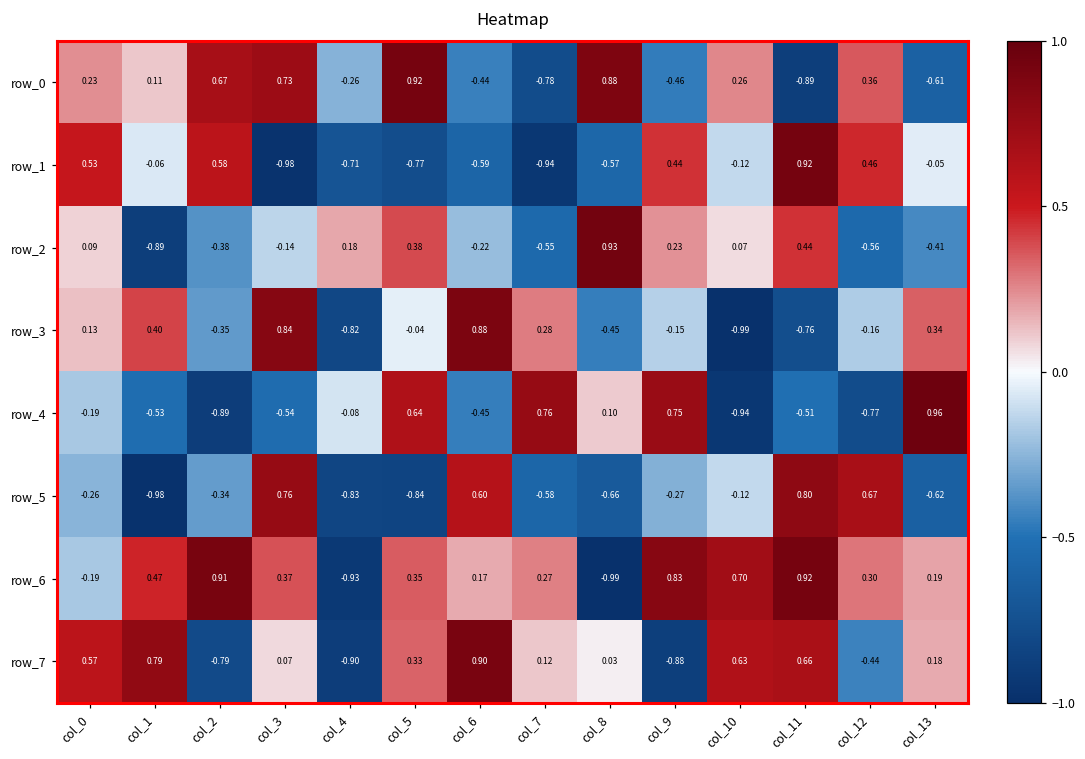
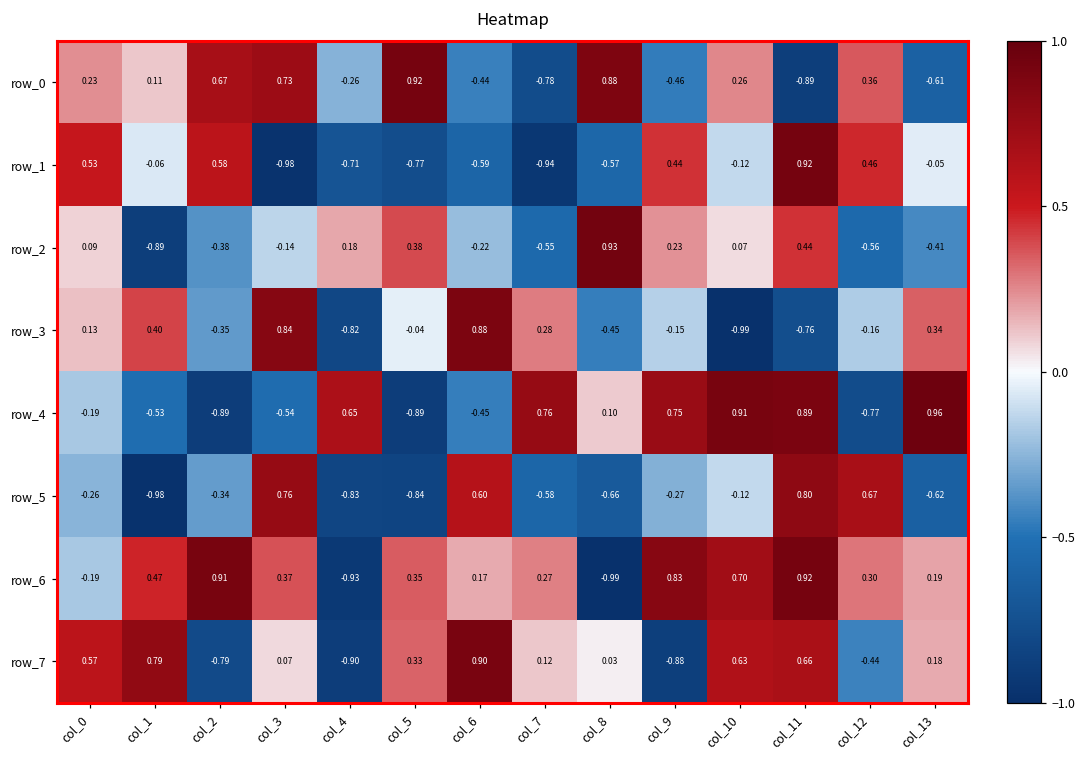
row_4, col_4: -0.08 -> 0.65
row_4, col_5: 0.64 -> -0.89
row_4, col_10: -0.94 -> 0.91
row_4, col_11: -0.51 -> 0.89
